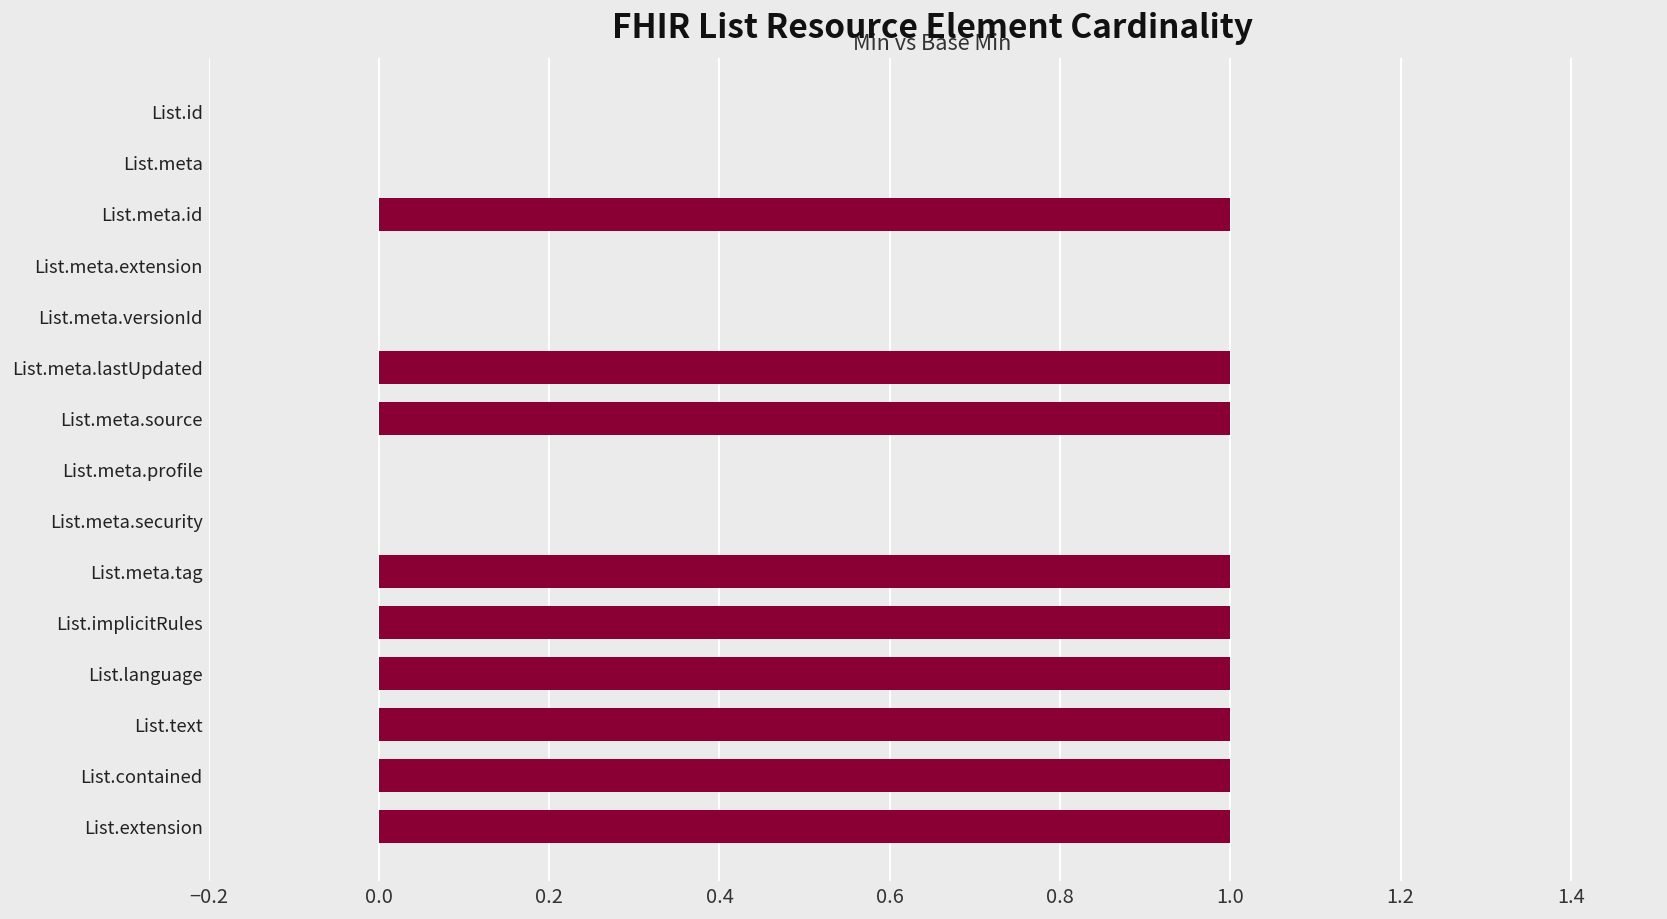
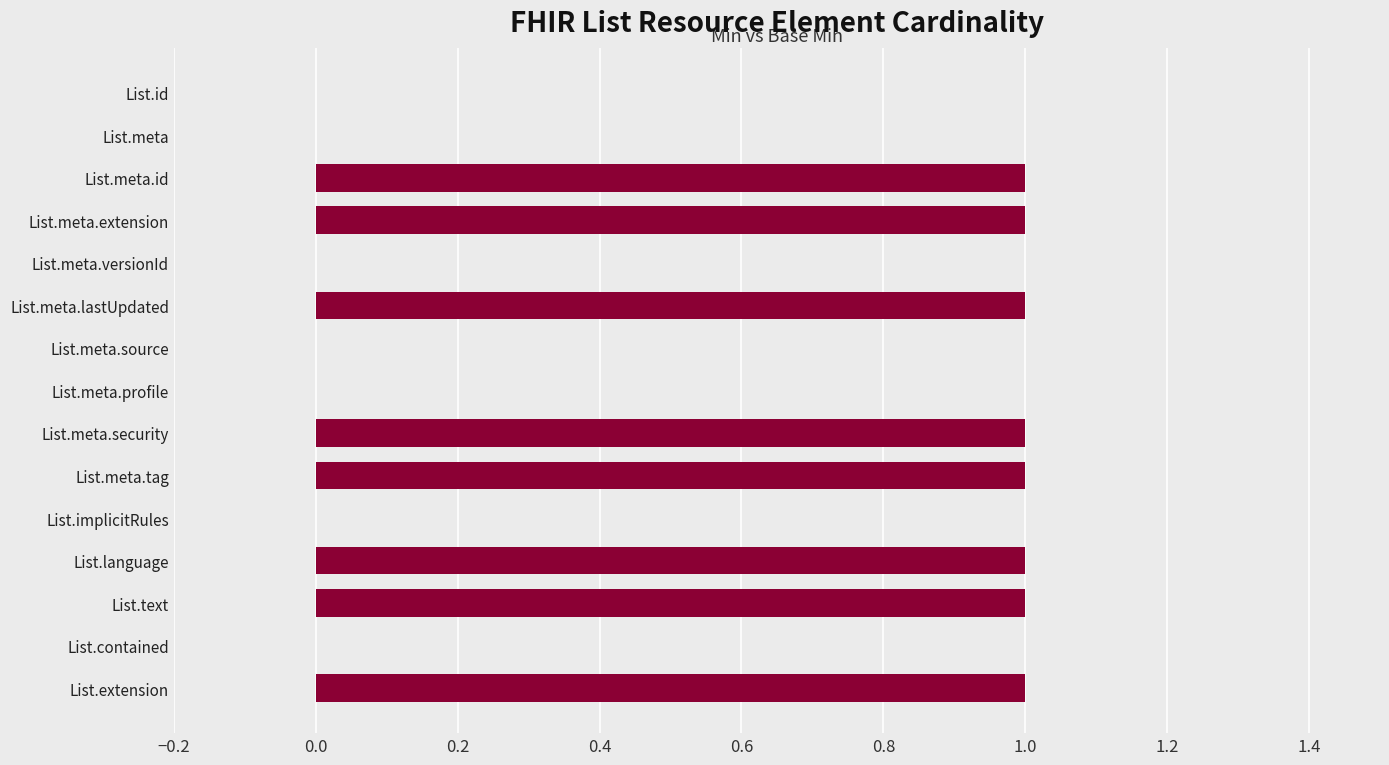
List.meta.extension: 0 -> 1
List.meta.source: 1 -> 0
List.meta.security: 0 -> 1
List.implicitRules: 1 -> 0
List.contained: 1 -> 0
